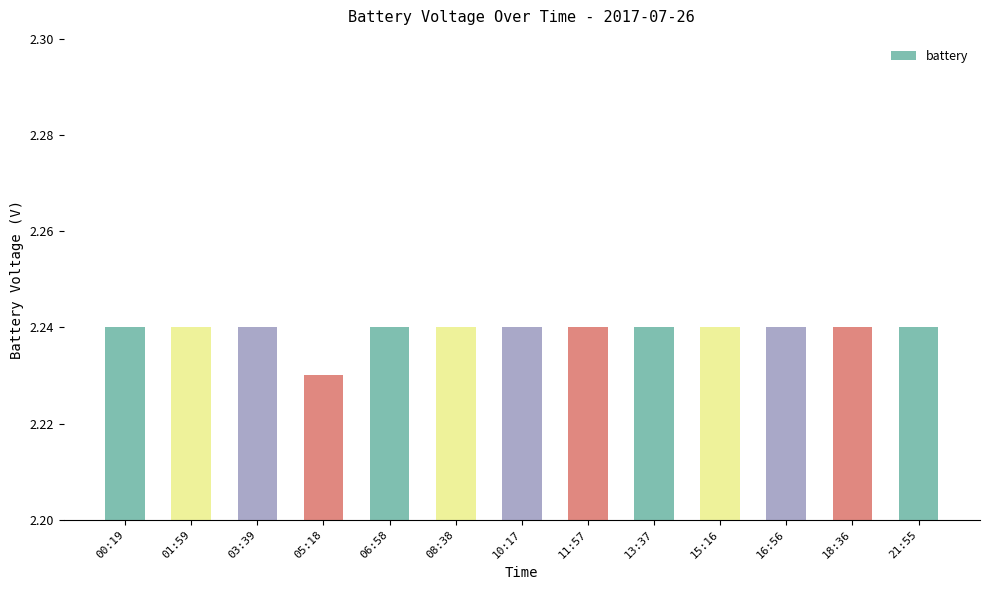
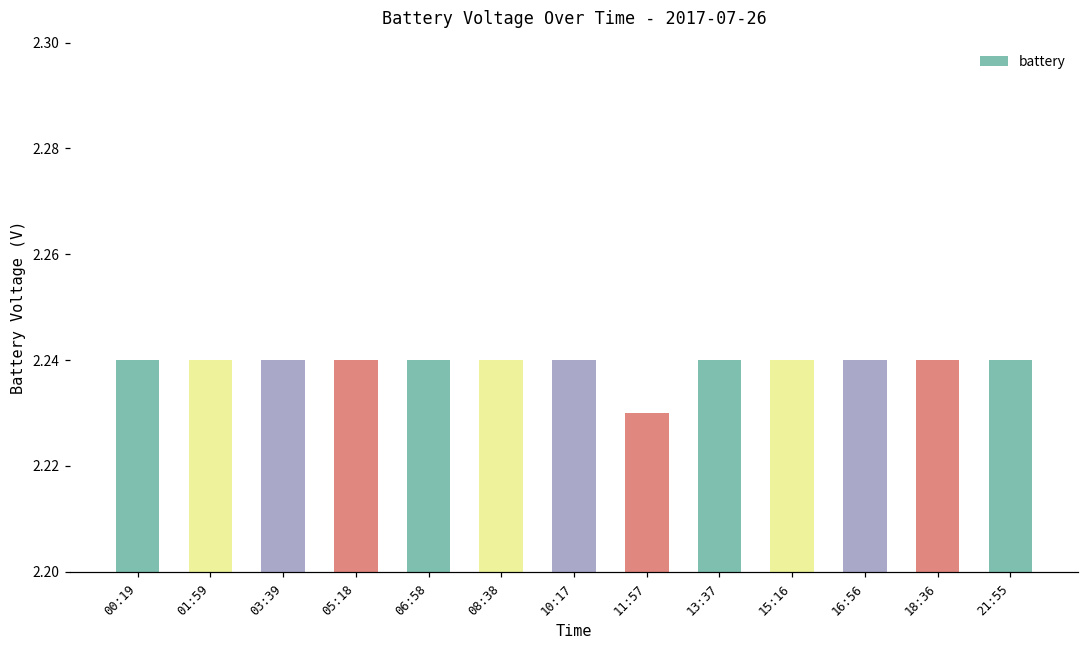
05:18: 2.23 -> 2.24
11:57: 2.24 -> 2.23
